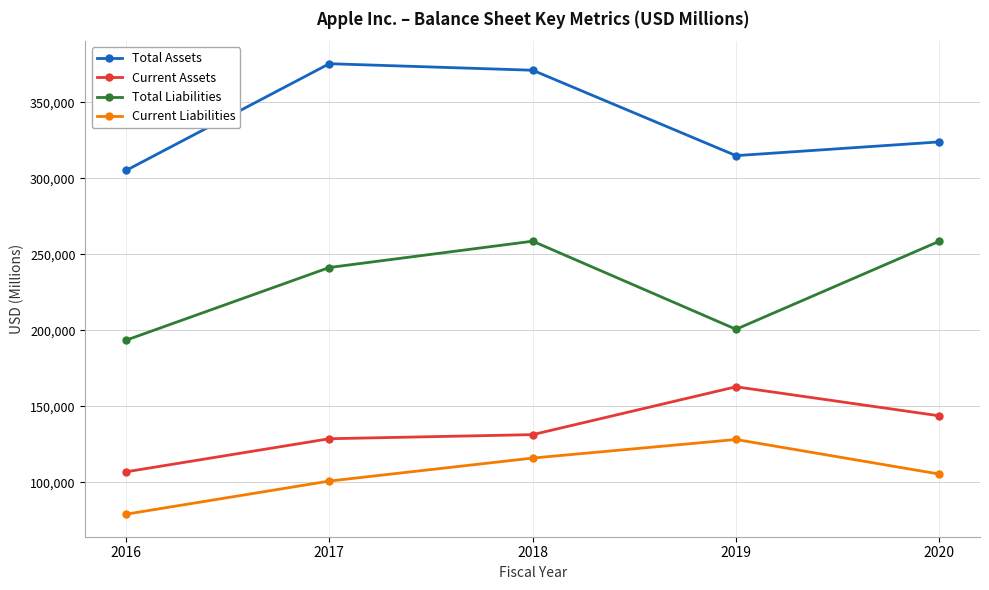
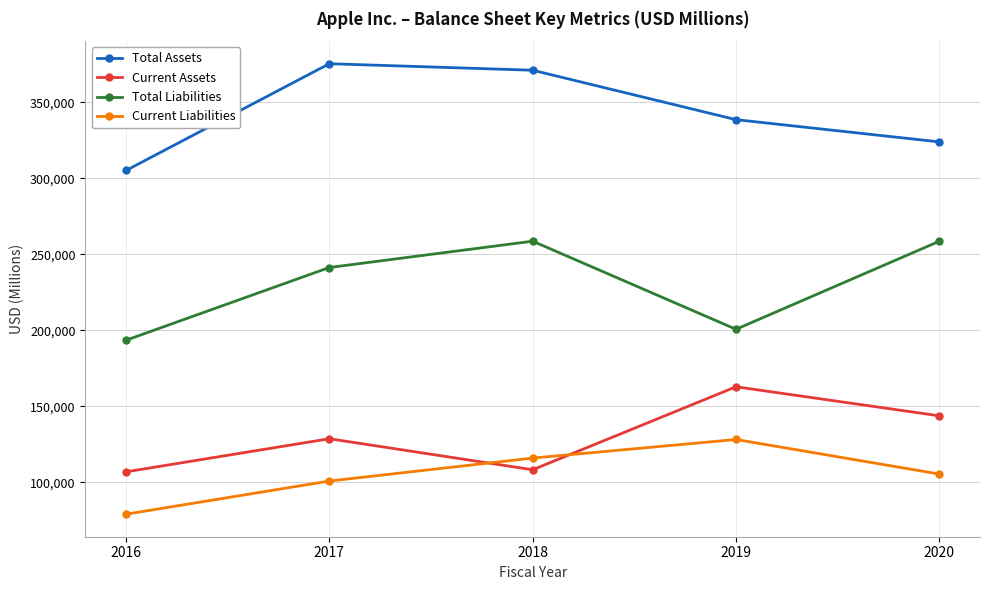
Current Assets, 2018: 131,000 -> 108,000
Total Assets, 2019: 315,000 -> 339,000
